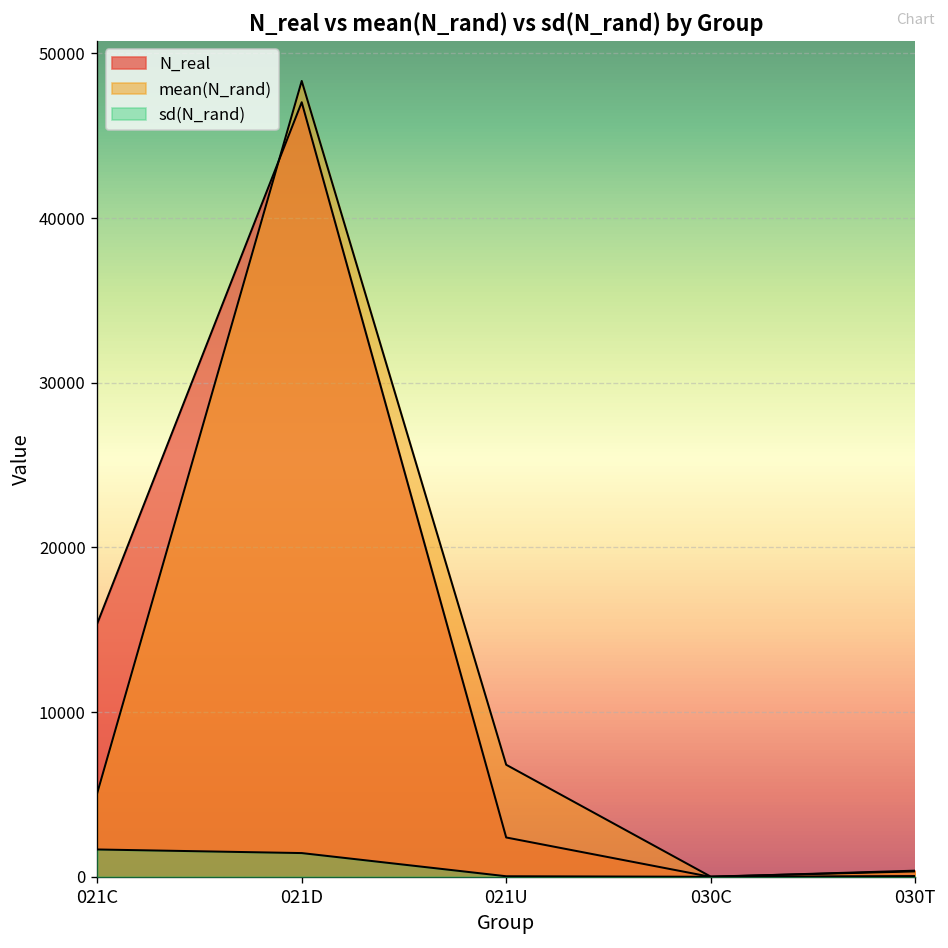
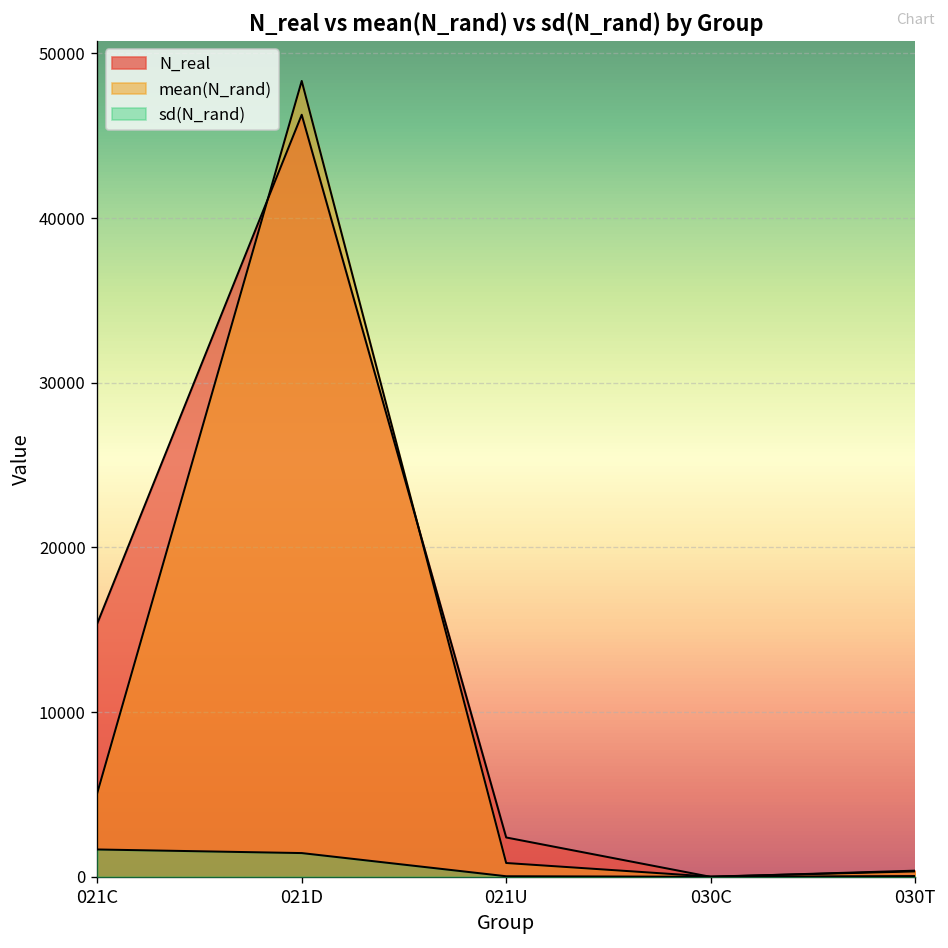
N_real, 021D: 47000 -> 46300
mean(N_rand), 021U: 6800 -> 800
